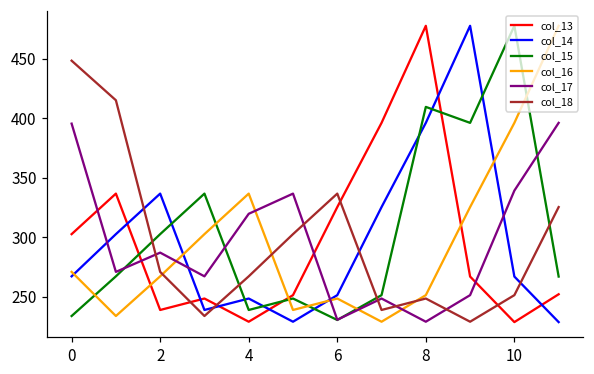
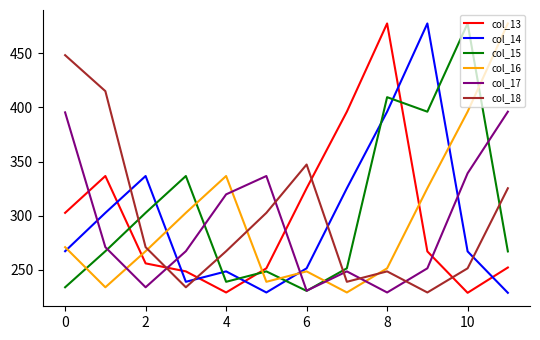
col_13, 2: 239 -> 256
col_17, 2: 287 -> 234
col_18, 6: 337 -> 347
